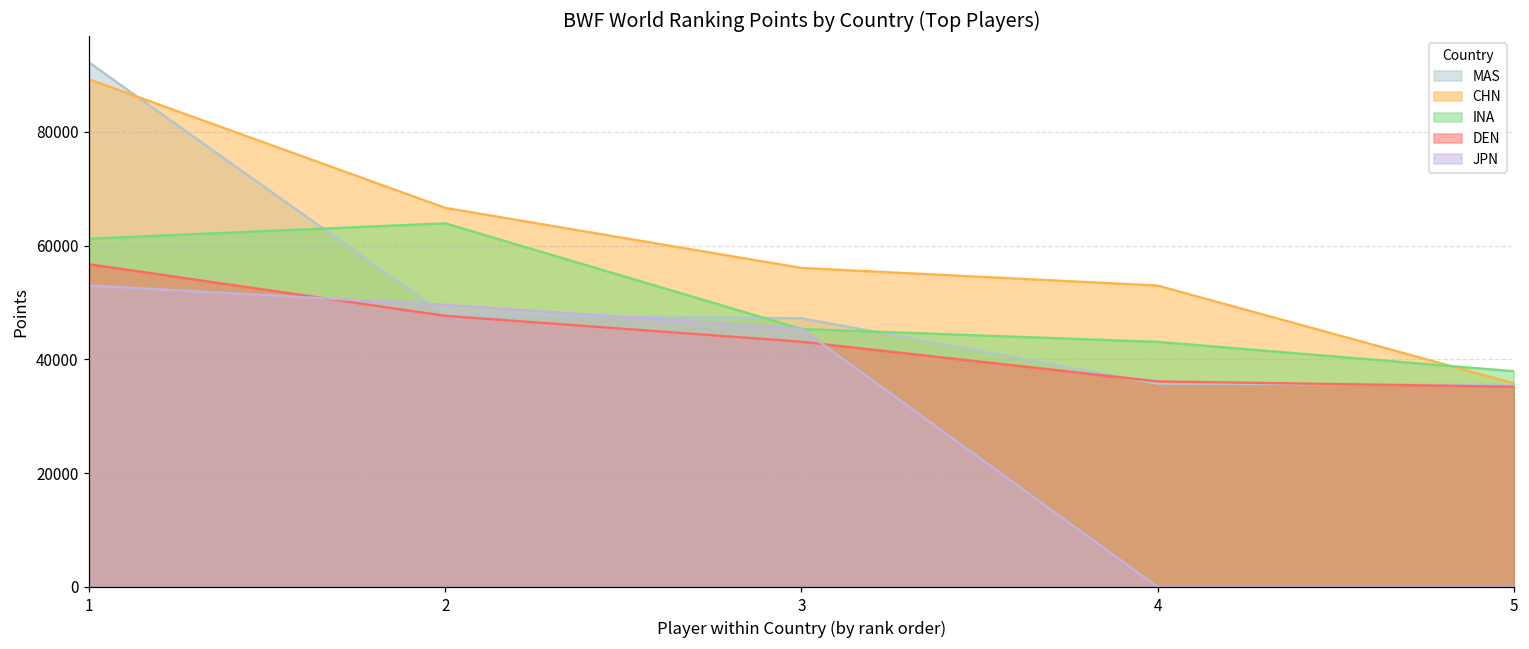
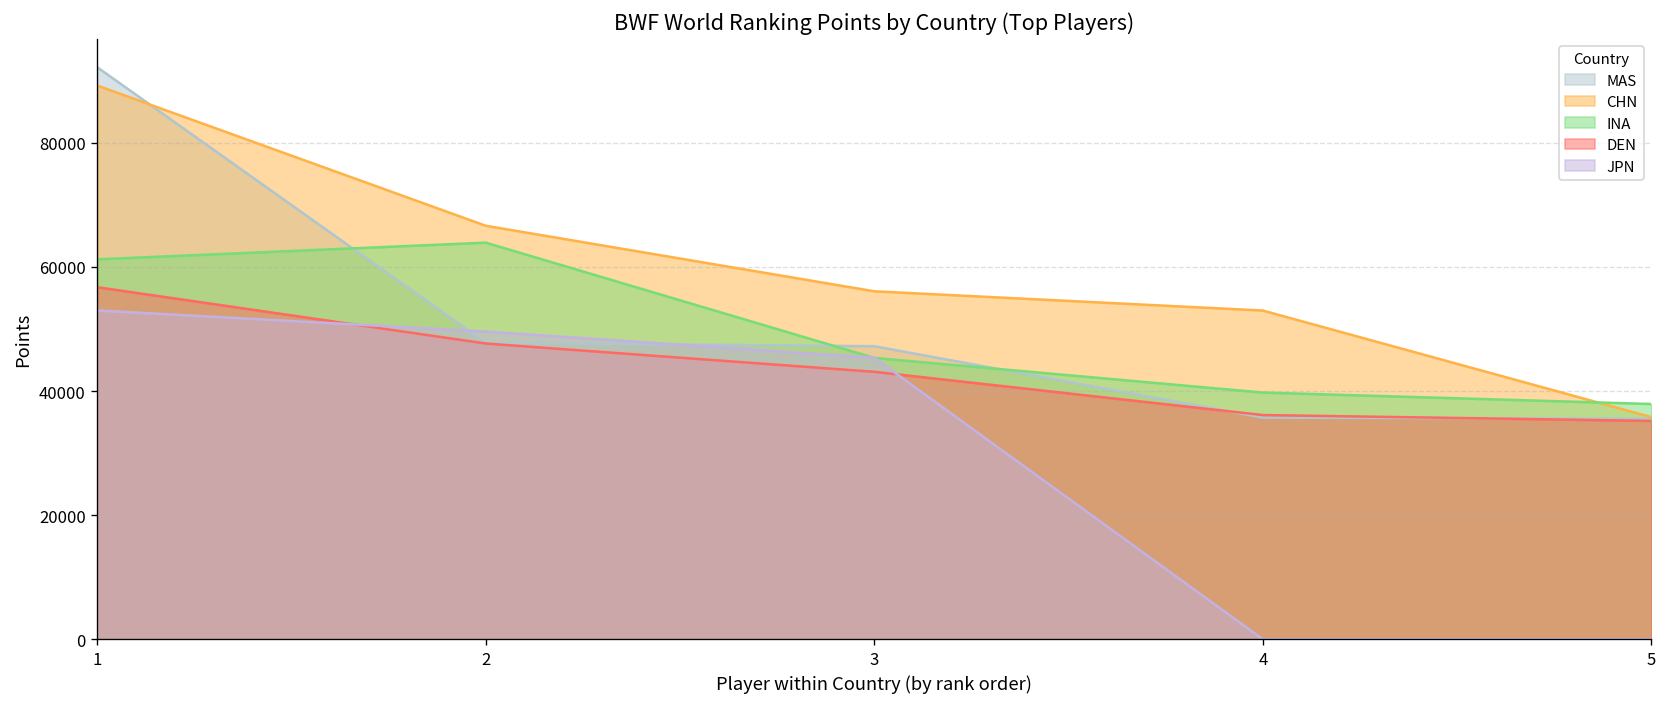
INA, 4: 43000 -> 40000
